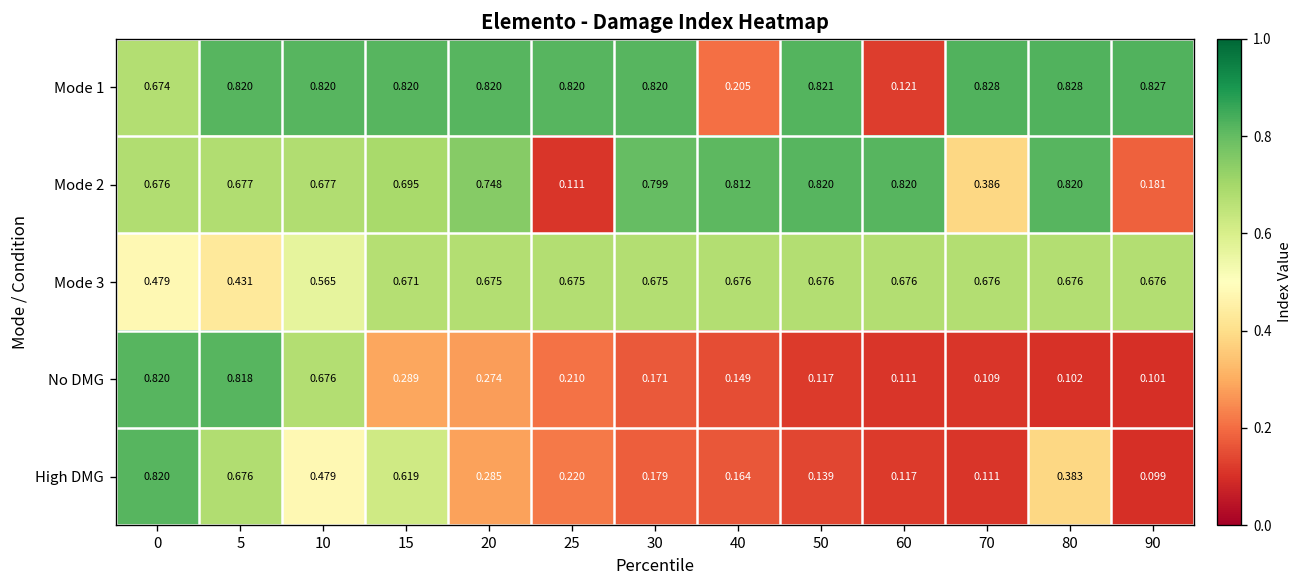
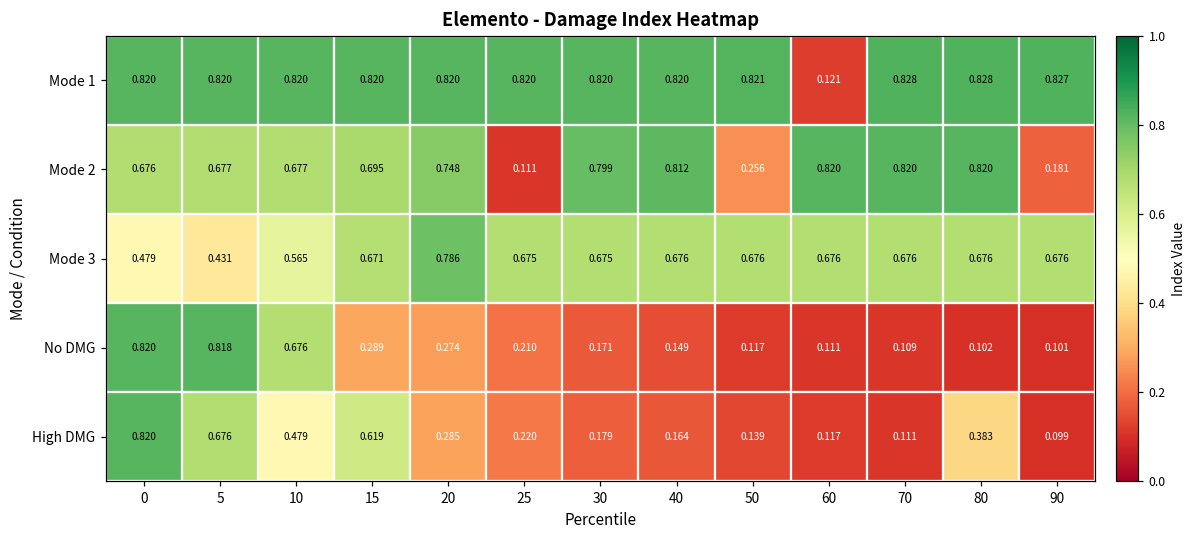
Mode 1, 0: 0.674 -> 0.820
Mode 1, 40: 0.205 -> 0.820
Mode 2, 50: 0.820 -> 0.256
Mode 2, 70: 0.386 -> 0.820
Mode 3, 20: 0.675 -> 0.786
